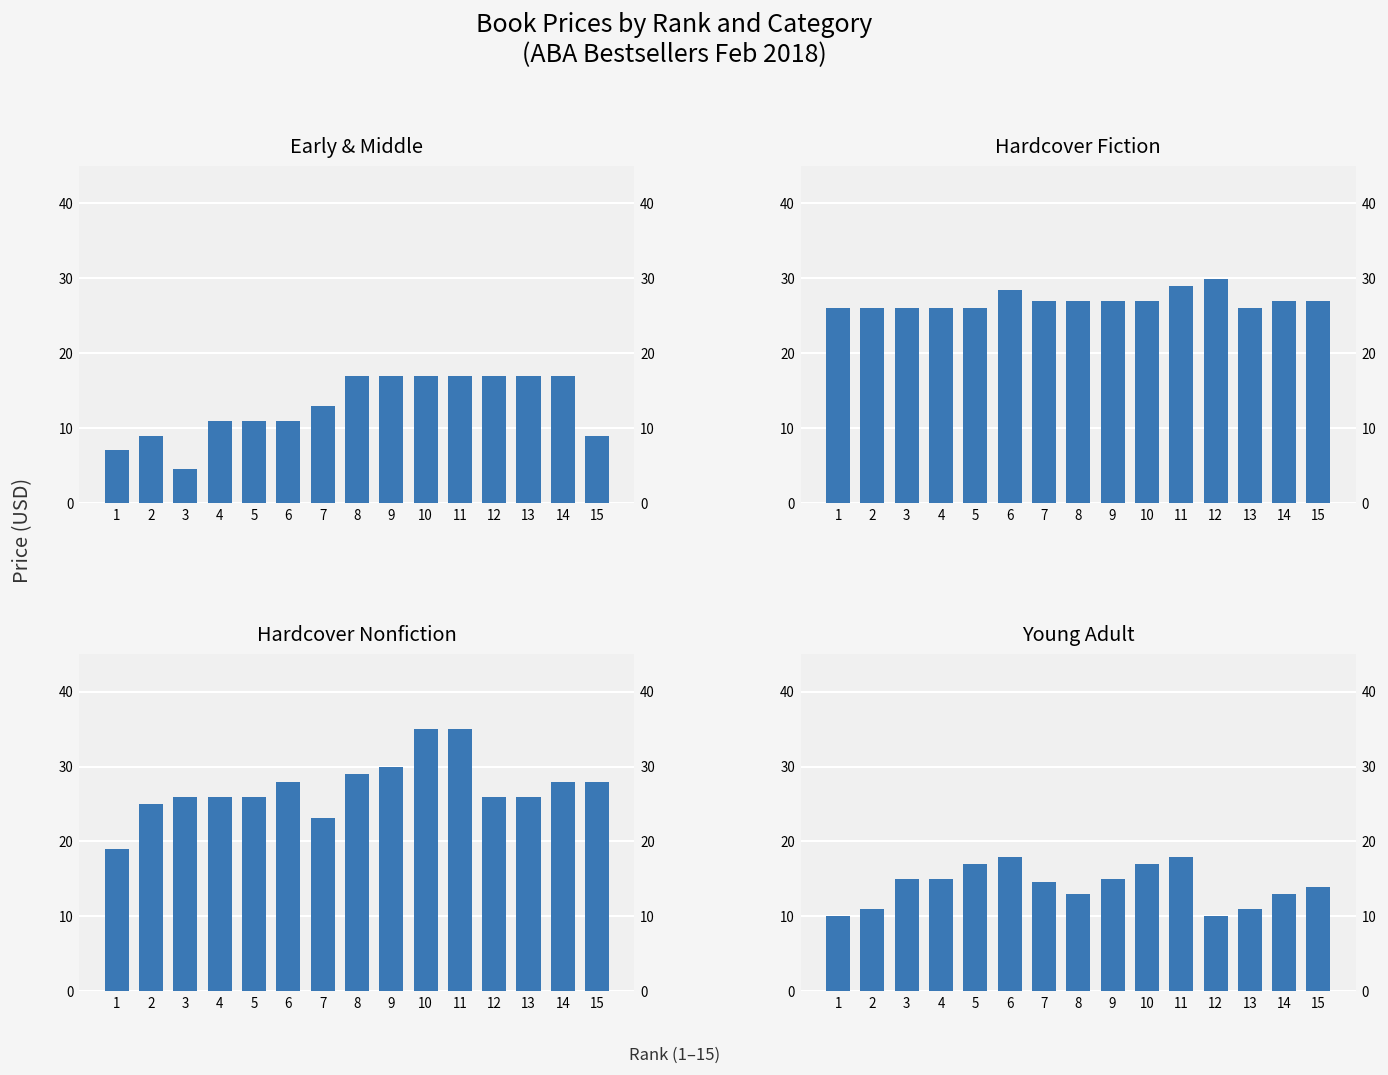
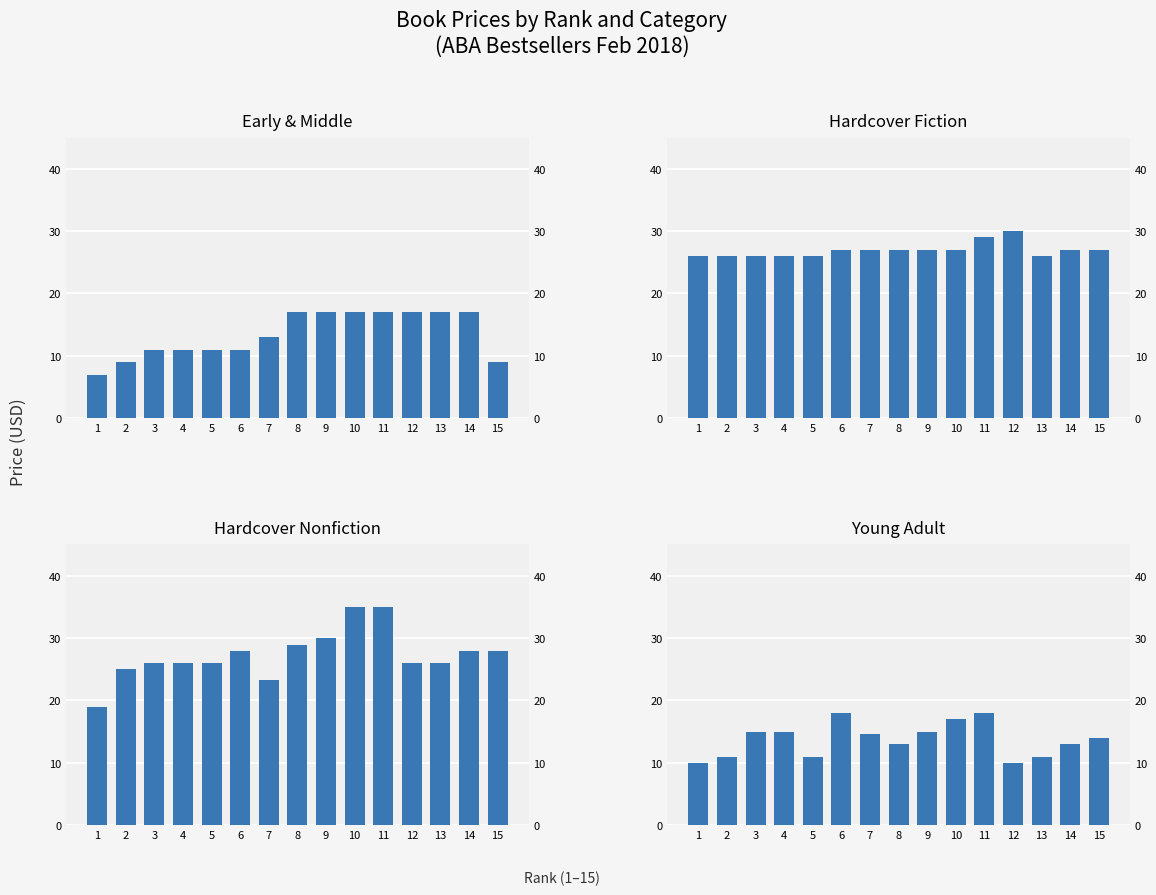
Early & Middle, 3: 5 -> 11
Hardcover Fiction, 6: 28 -> 27
Young Adult, 5: 17 -> 11
